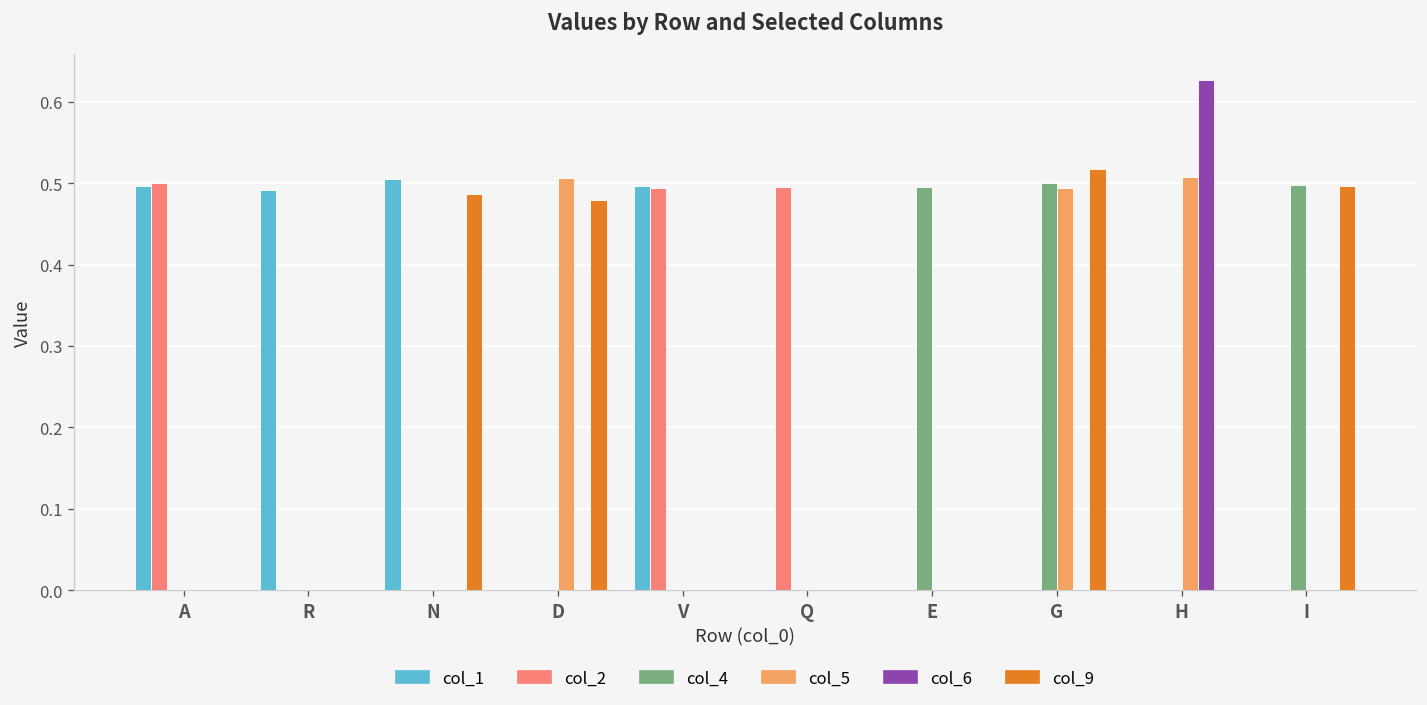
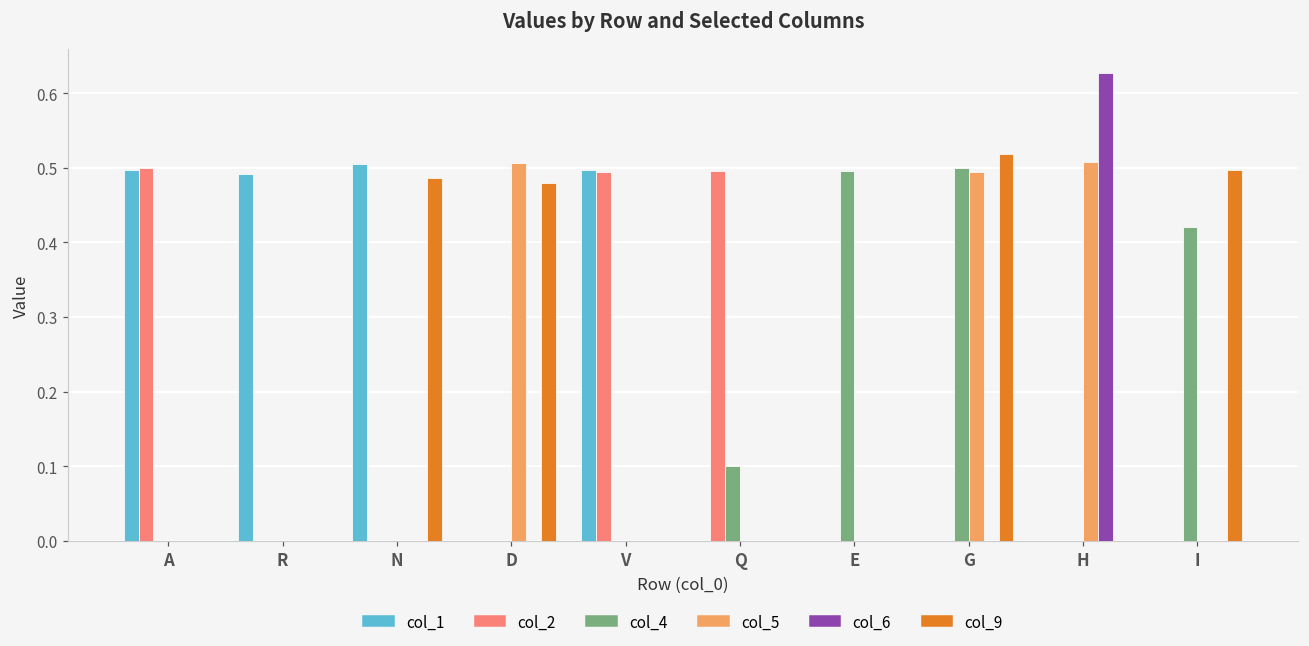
col_4, Q: 0.0 -> 0.1
col_4, I: 0.50 -> 0.42
